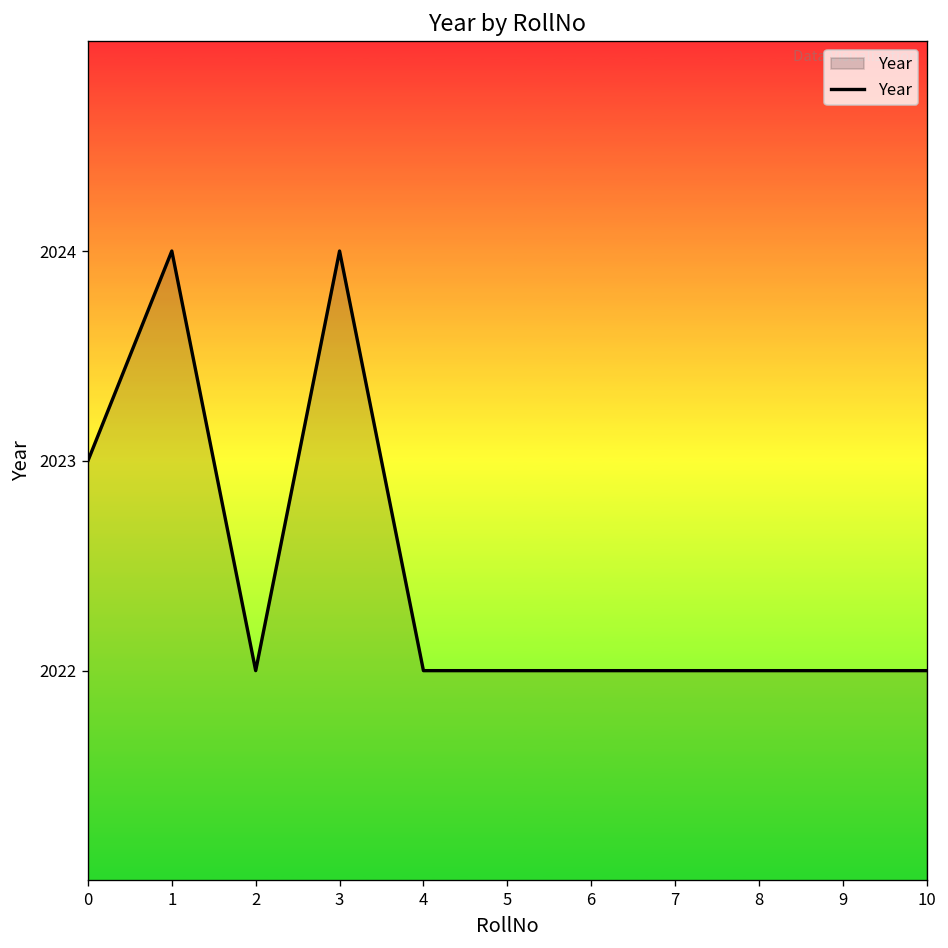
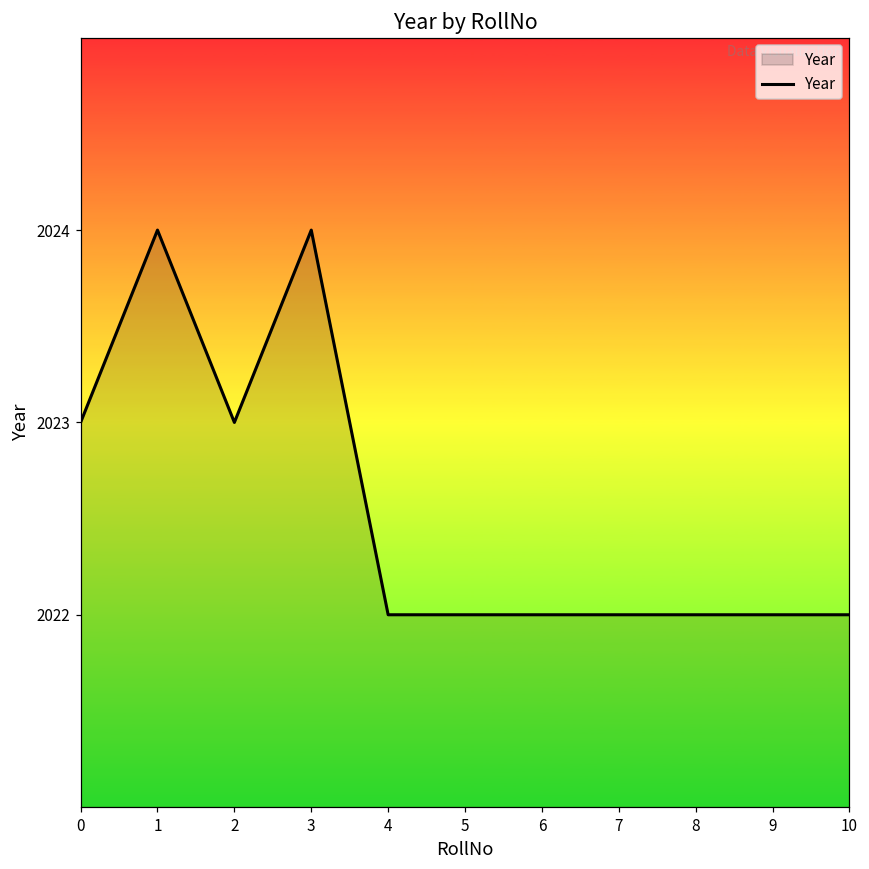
2: 2022 -> 2023
